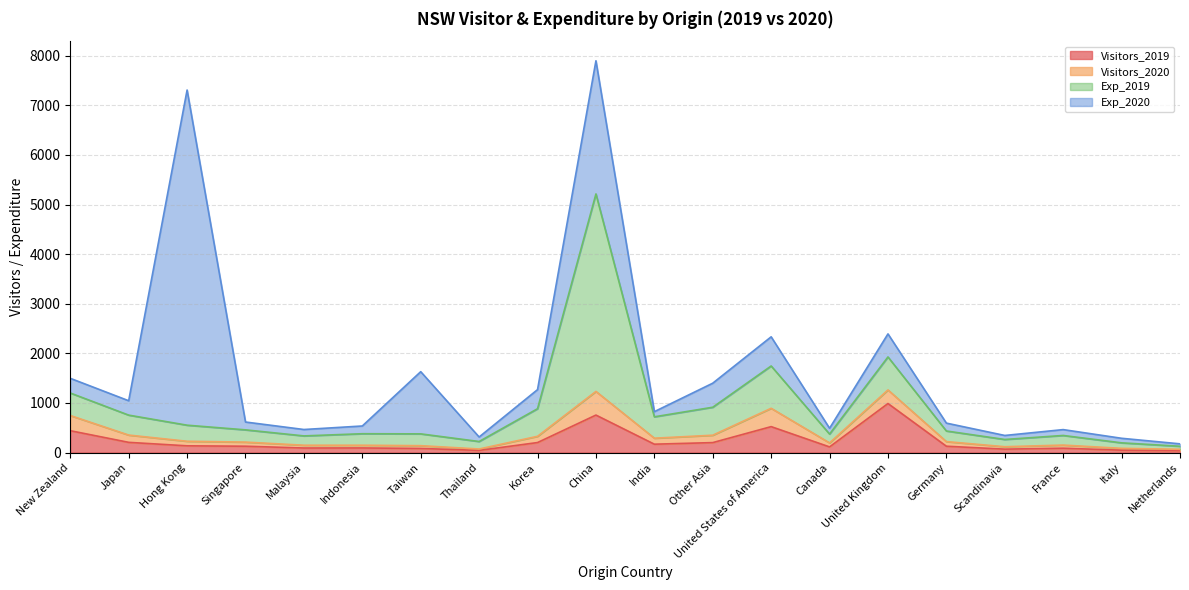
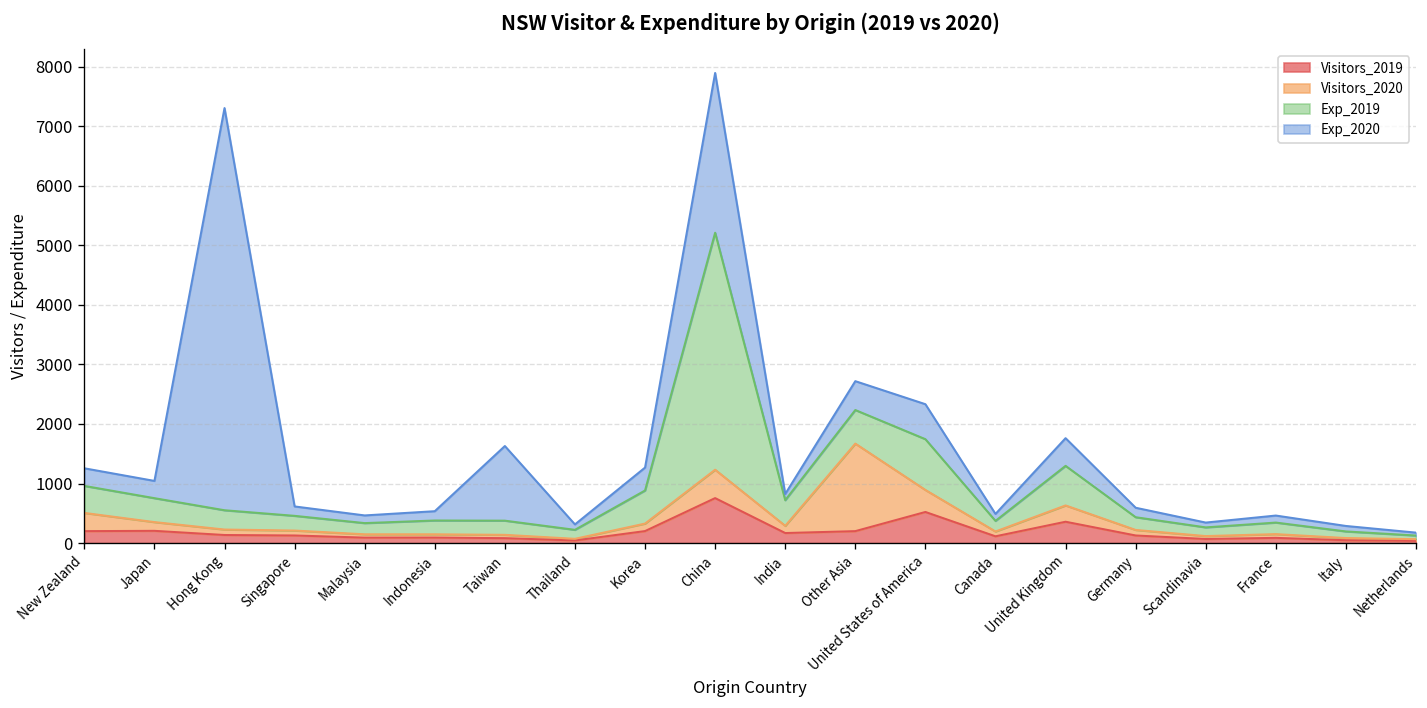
Visitors_2019, New Zealand: 400 -> 200
Visitors_2020, Other Asia: 100 -> 1500
Visitors_2019, United Kingdom: 1000 -> 400
